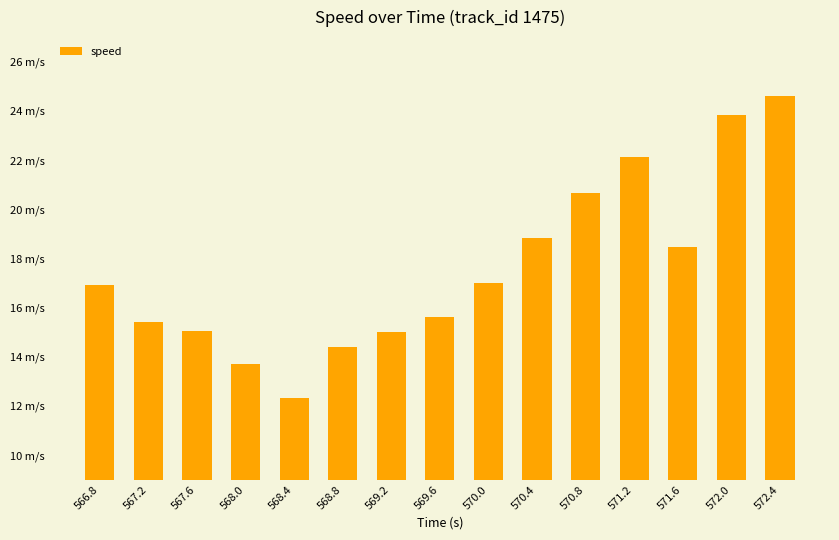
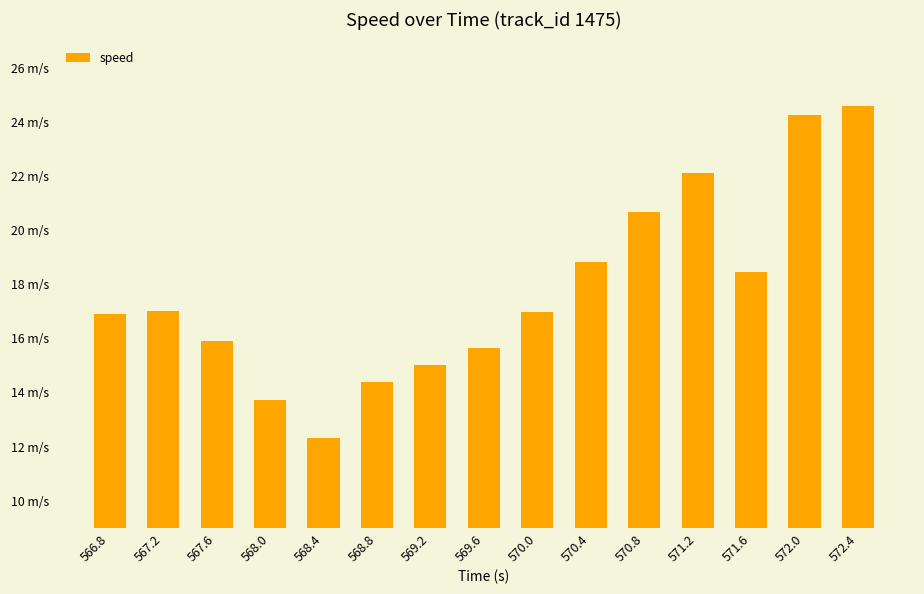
567.2: 15.4 m/s -> 17.0 m/s
567.6: 15.0 m/s -> 15.9 m/s
572.0: 23.8 m/s -> 24.2 m/s
